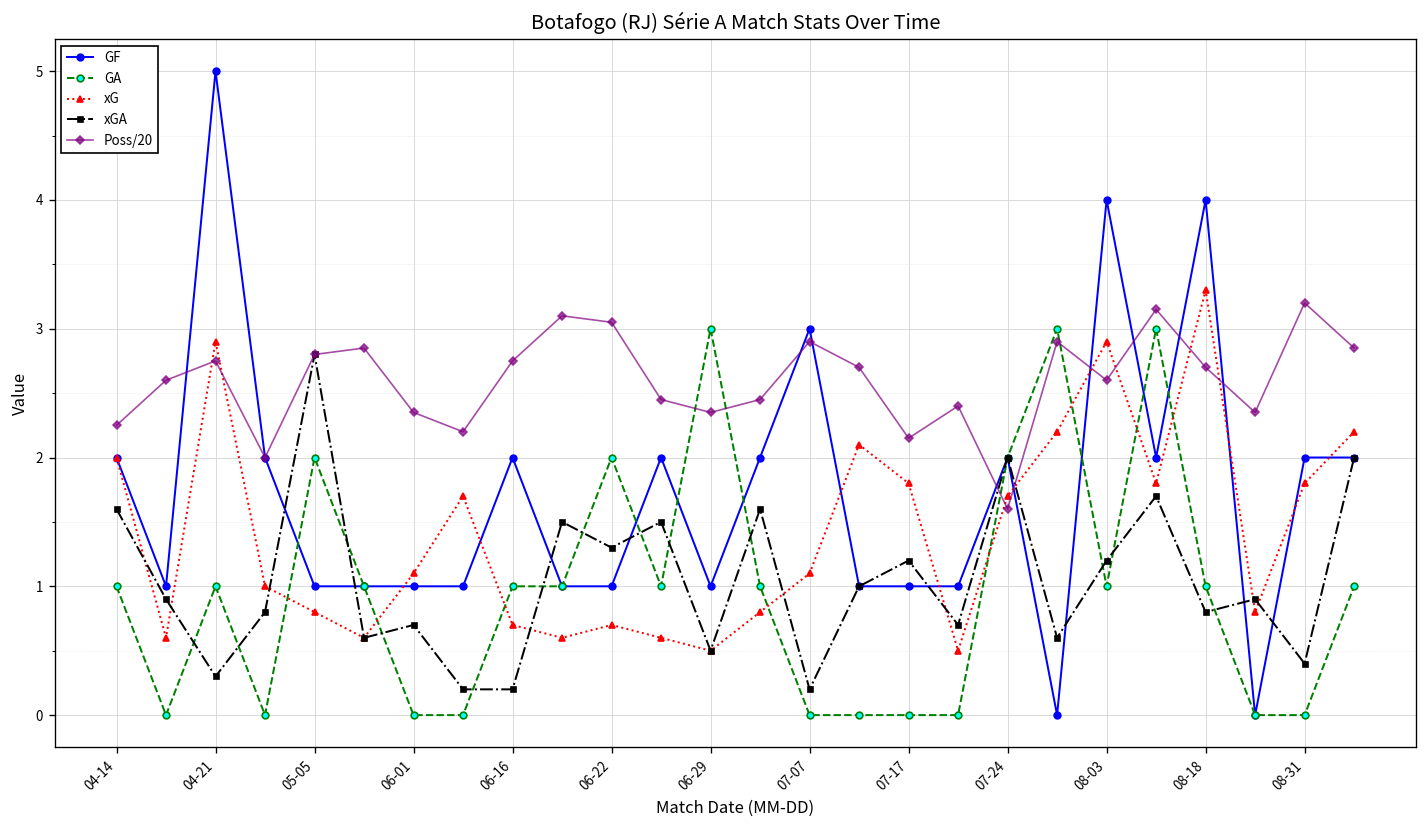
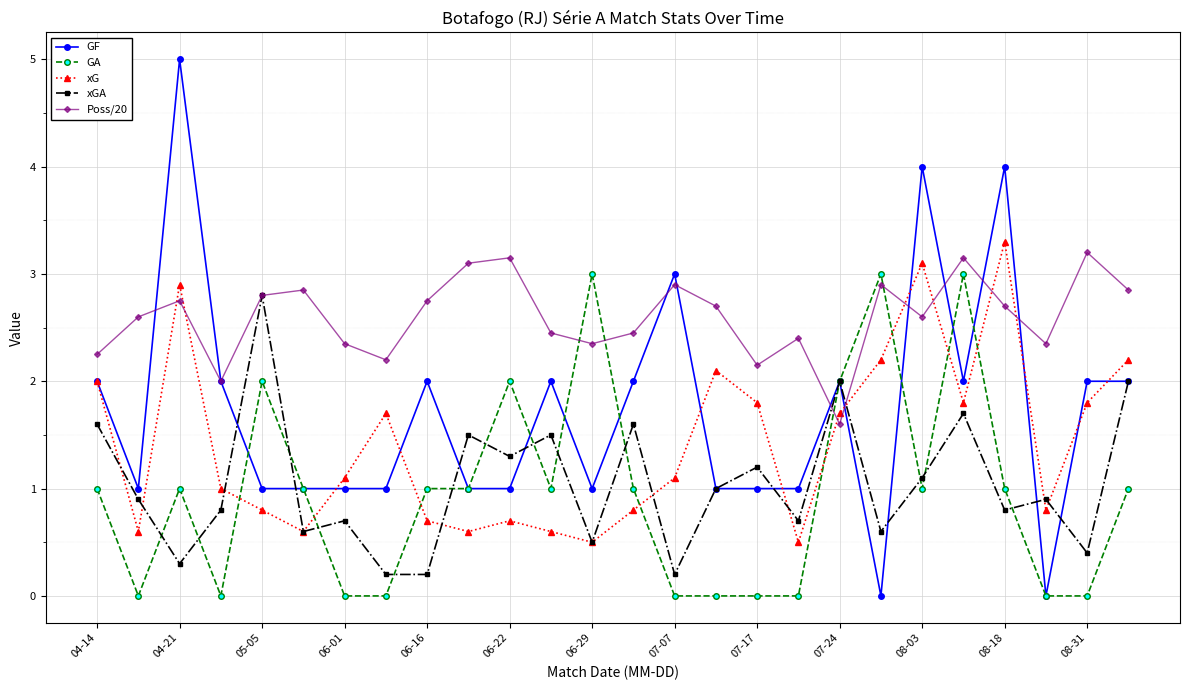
Poss/20, 06-22: 3.05 -> 3.15
xG, 08-03: 2.9 -> 3.1
xGA, 08-03: 1.2 -> 1.1
